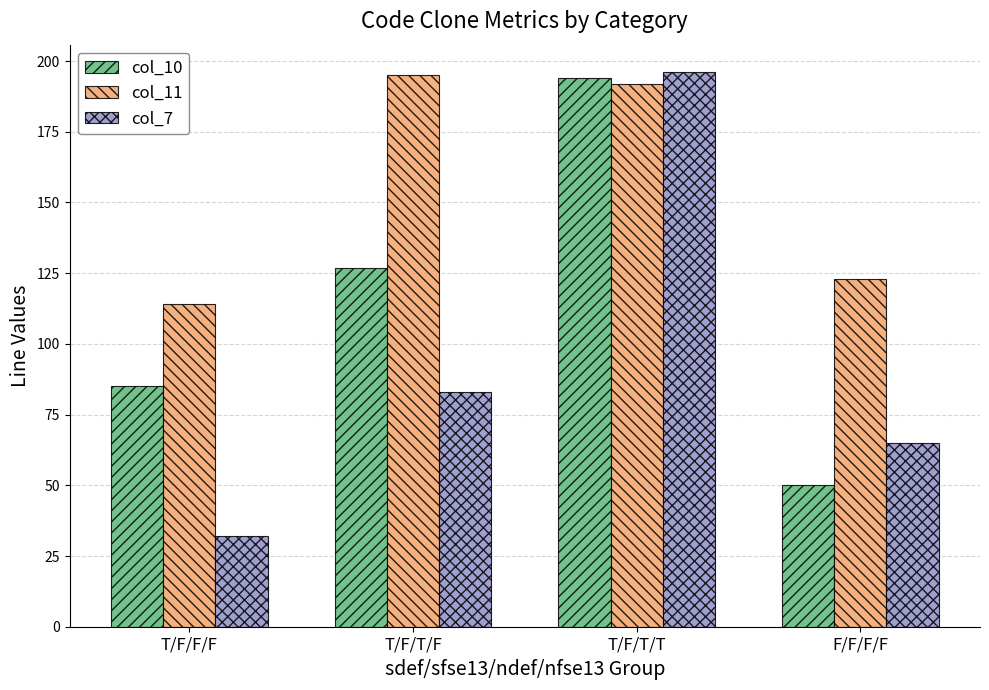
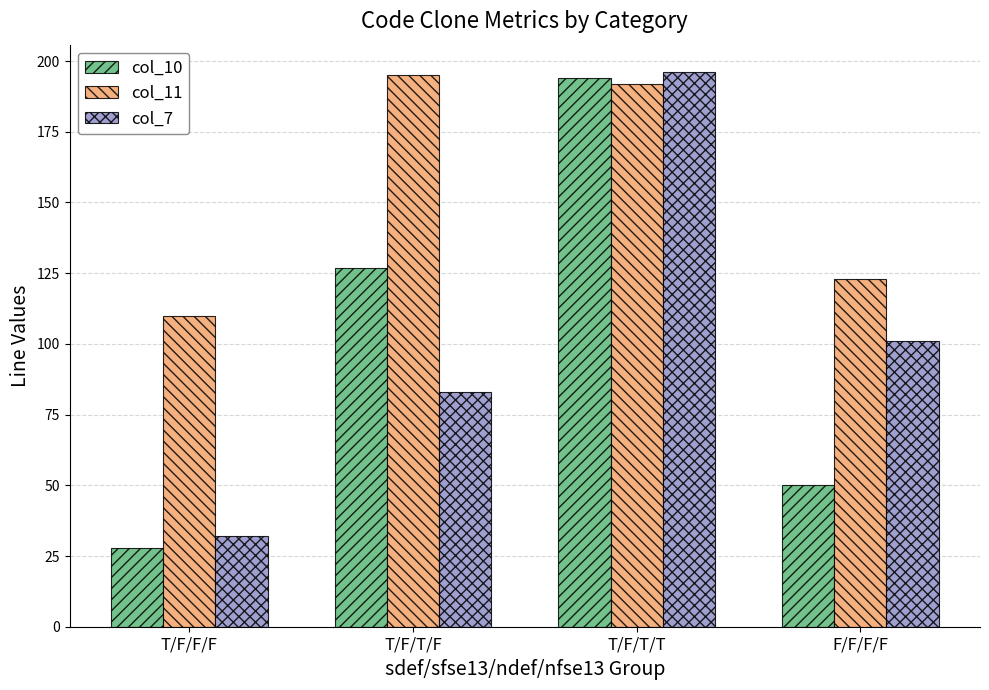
col_10, T/F/F/F: 85 -> 28
col_11, T/F/F/F: 114 -> 110
col_7, F/F/F/F: 65 -> 101
